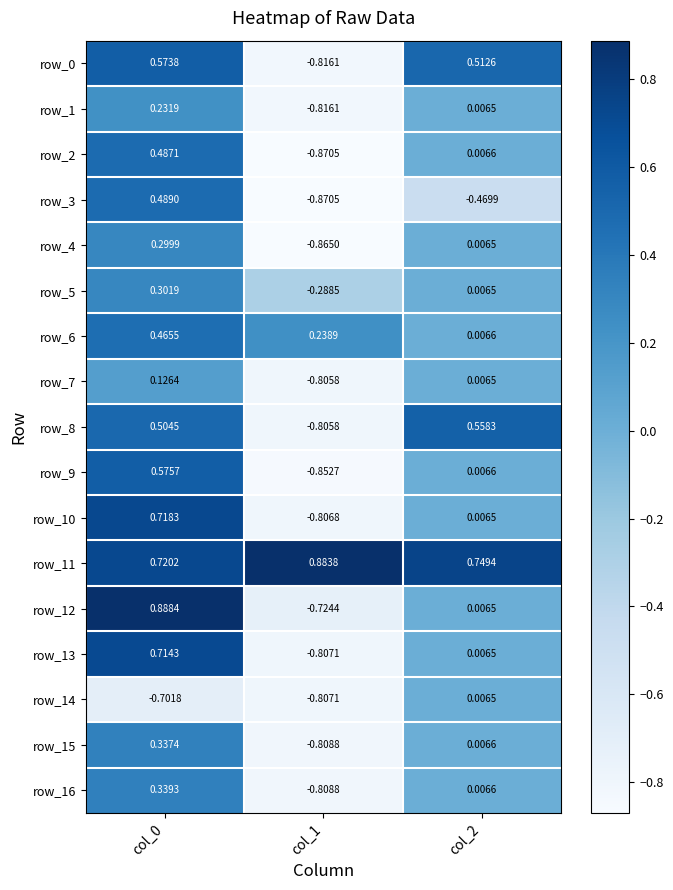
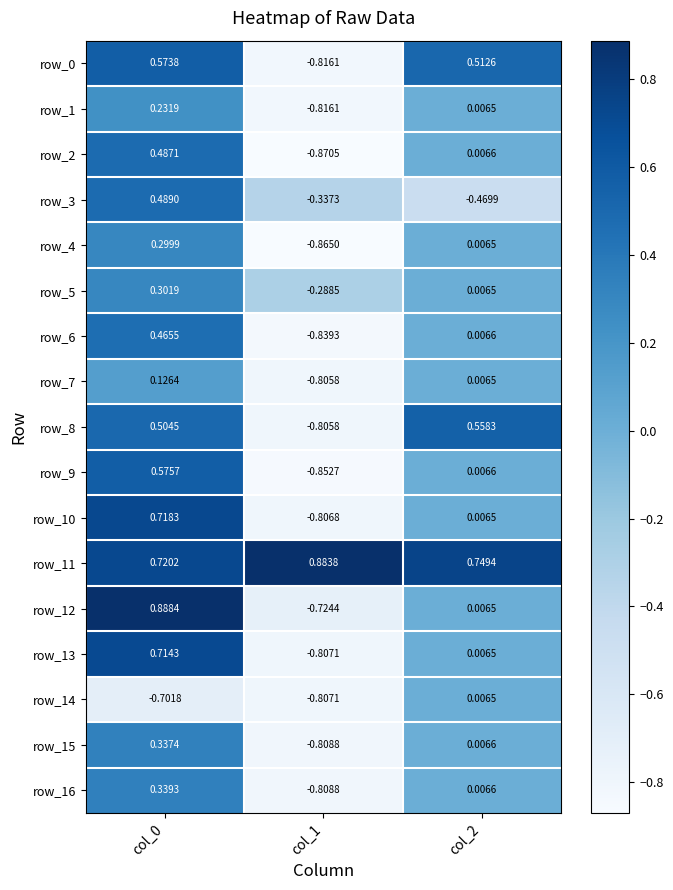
row_3, col_1: -0.8705 -> -0.3373
row_6, col_1: 0.2389 -> -0.8393
